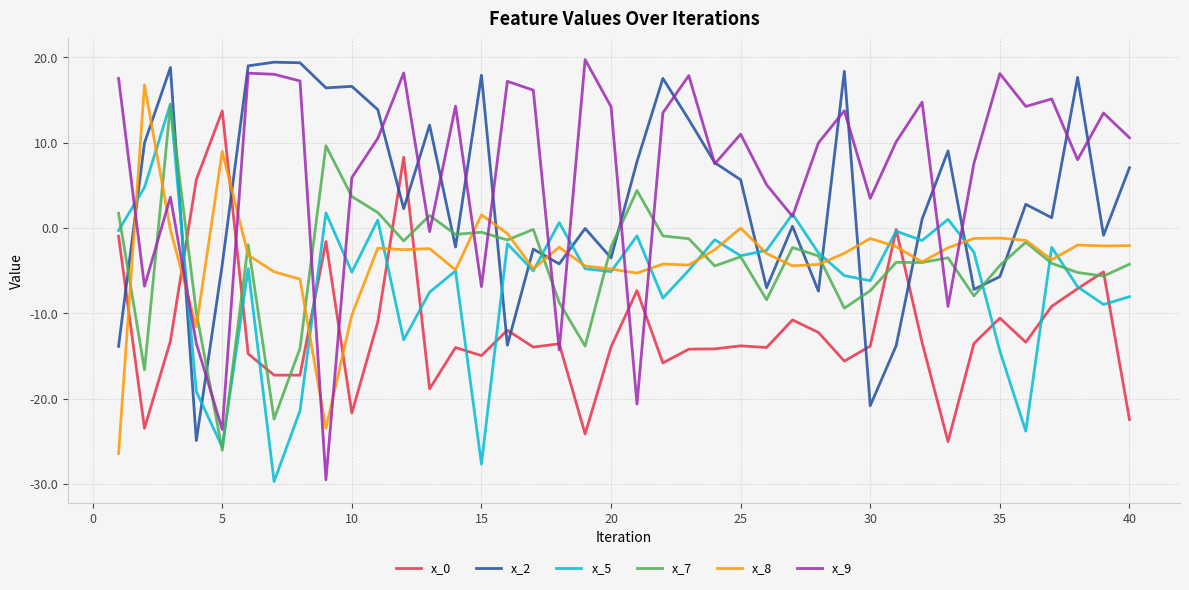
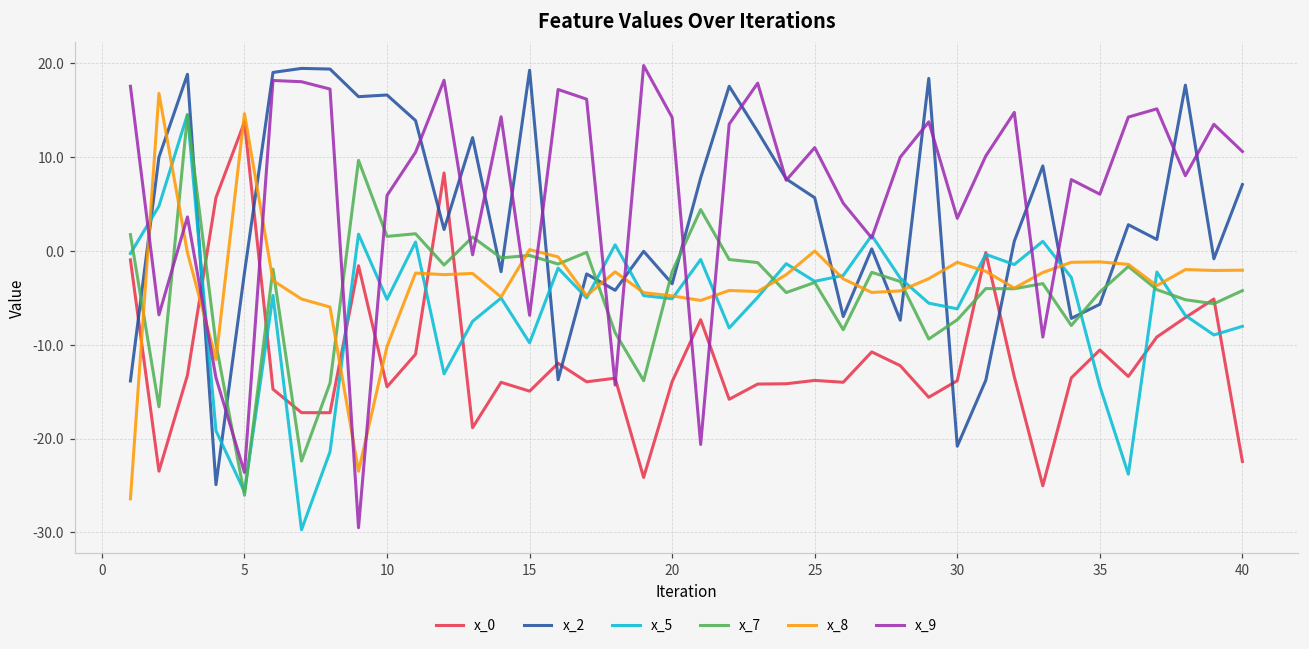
x_2, 5: -4 -> -2
x_8, 5: 9 -> 15
x_0, 10: -22 -> -14
x_7, 10: 4 -> 2
x_2, 15: 18 -> 19
x_5, 15: -28 -> -10
x_8, 15: 2 -> 0
x_9, 35: 18 -> 6
